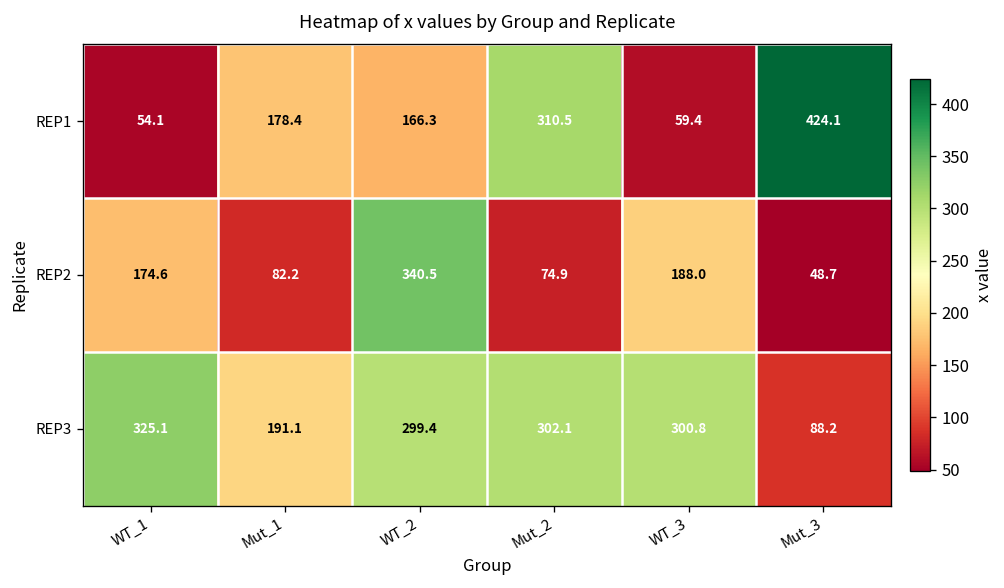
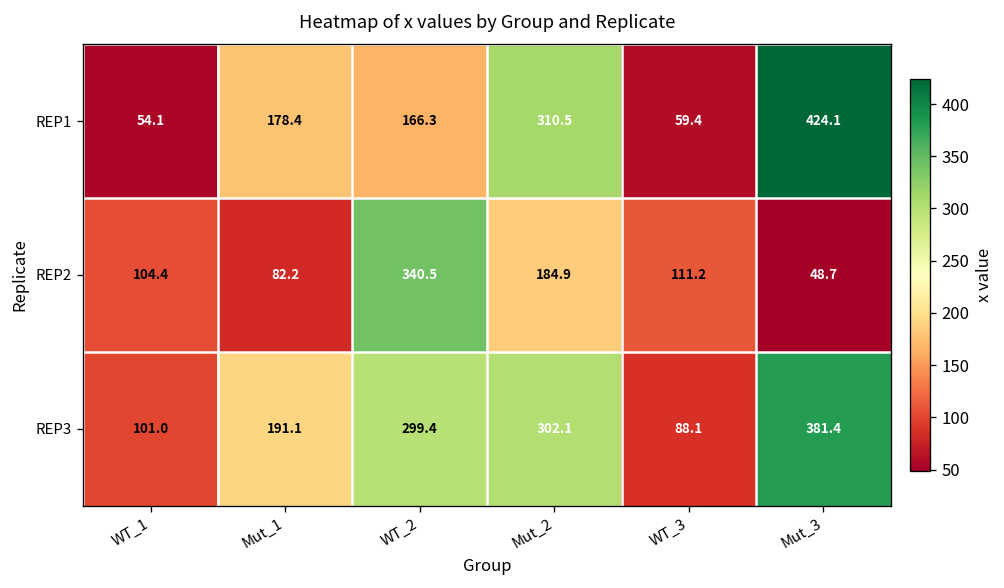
REP2, WT_1: 174.6 -> 104.4
REP2, Mut_2: 74.9 -> 184.9
REP2, WT_3: 188.0 -> 111.2
REP3, WT_1: 325.1 -> 101.0
REP3, WT_3: 300.8 -> 88.1
REP3, Mut_3: 88.2 -> 381.4
